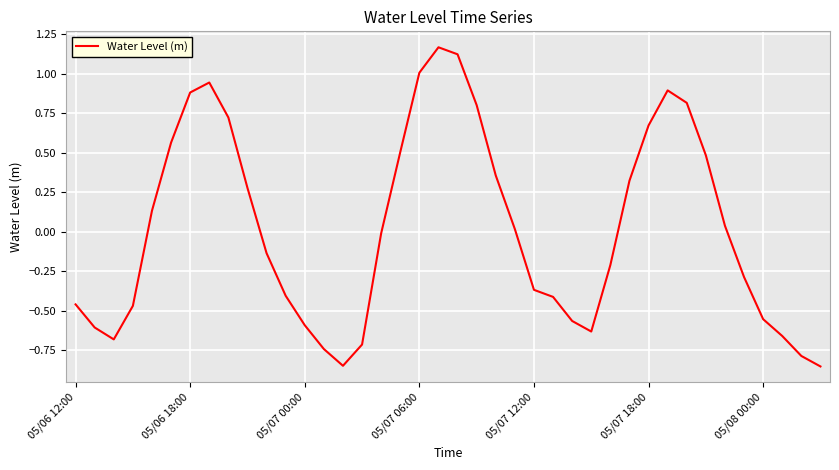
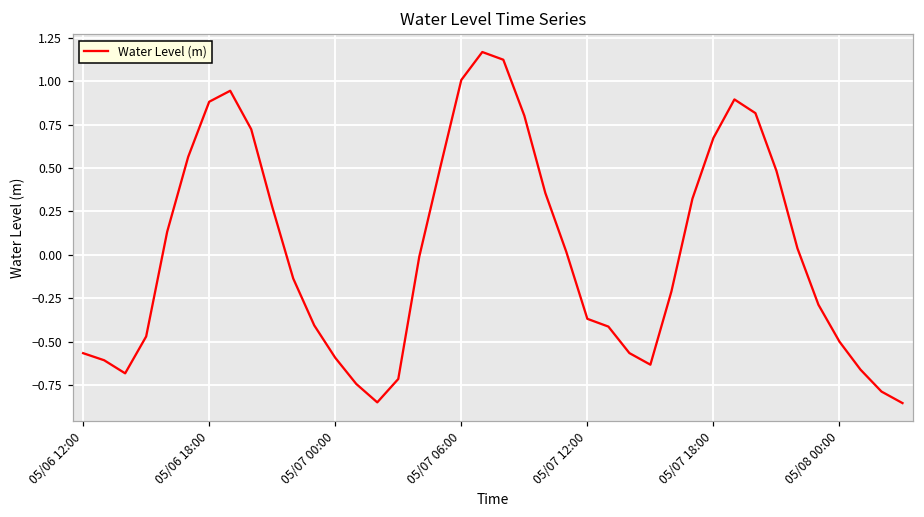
05/06 12:00: -0.46 -> -0.57
05/08 00:00: -0.55 -> -0.50
